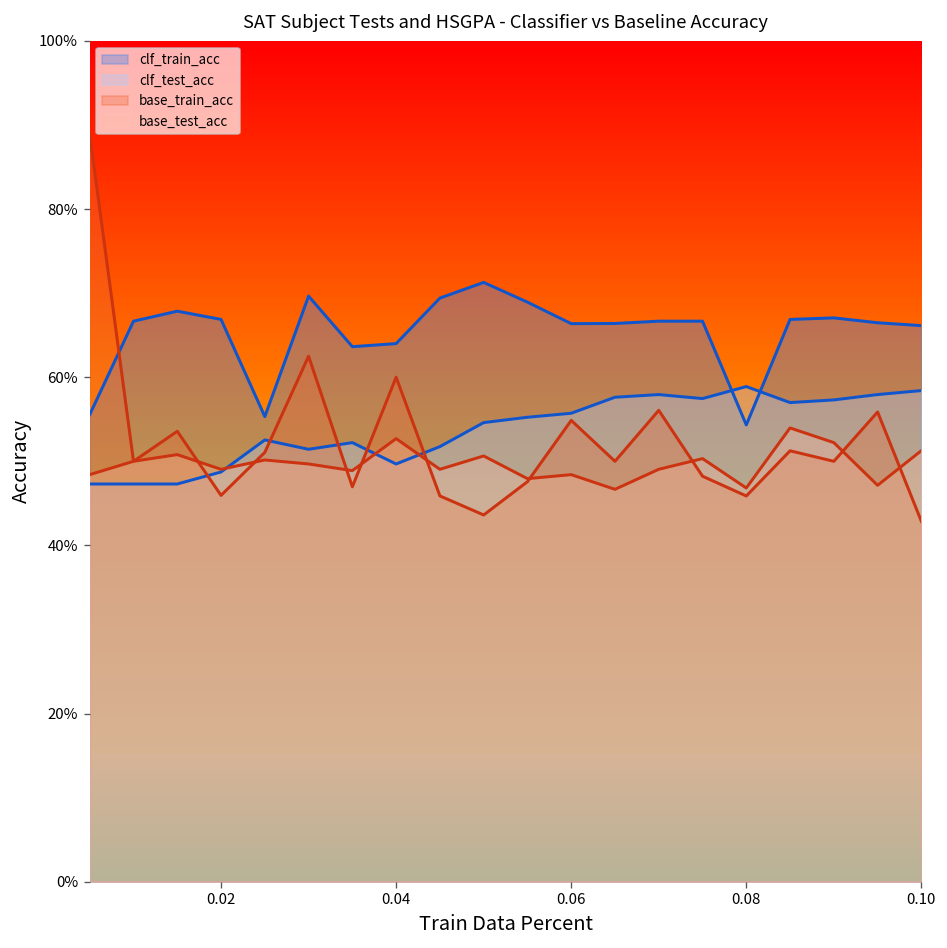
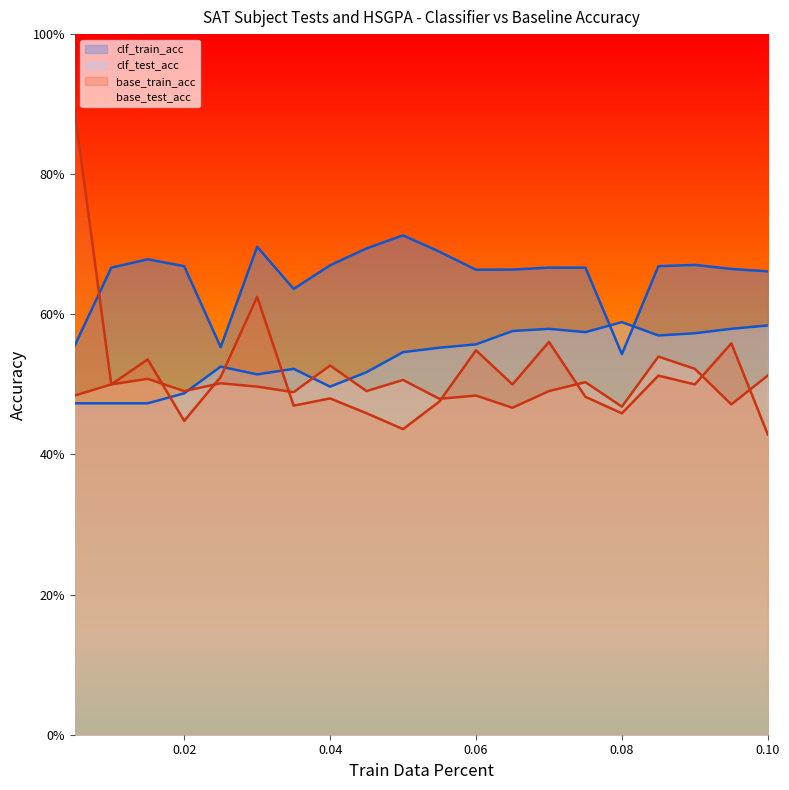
base_train_acc, 0.02: 46% -> 45%
clf_train_acc, 0.04: 64% -> 67%
base_train_acc, 0.04: 60% -> 48%
